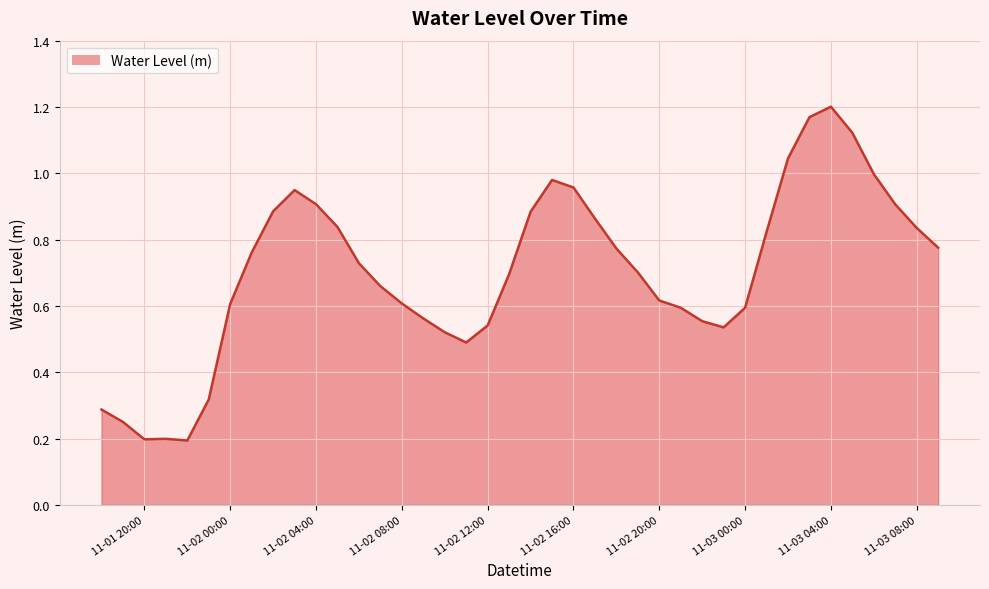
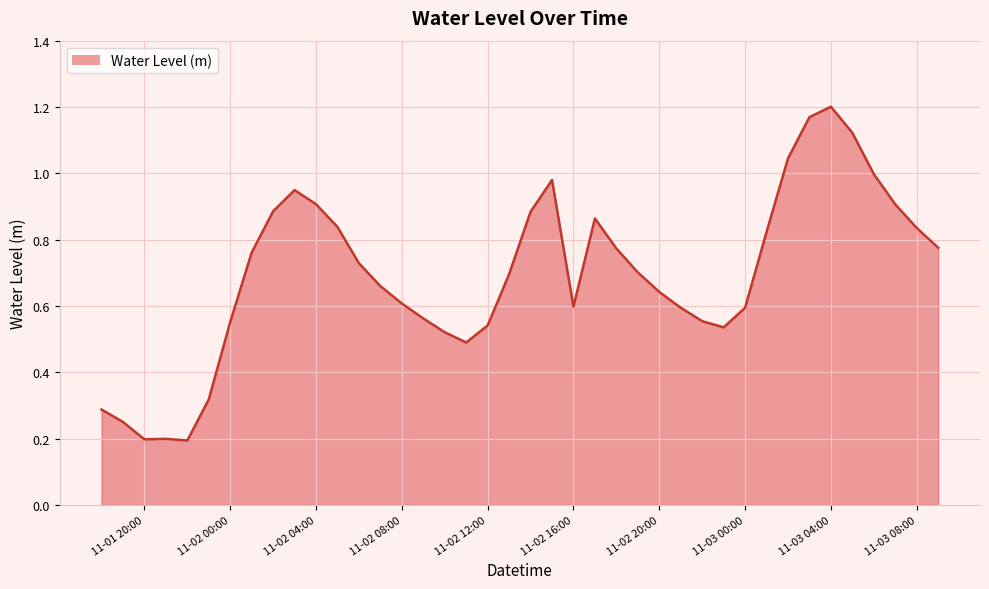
11-02 00:00: 0.61 -> 0.55
11-02 16:00: 0.96 -> 0.60
11-02 20:00: 0.62 -> 0.64
